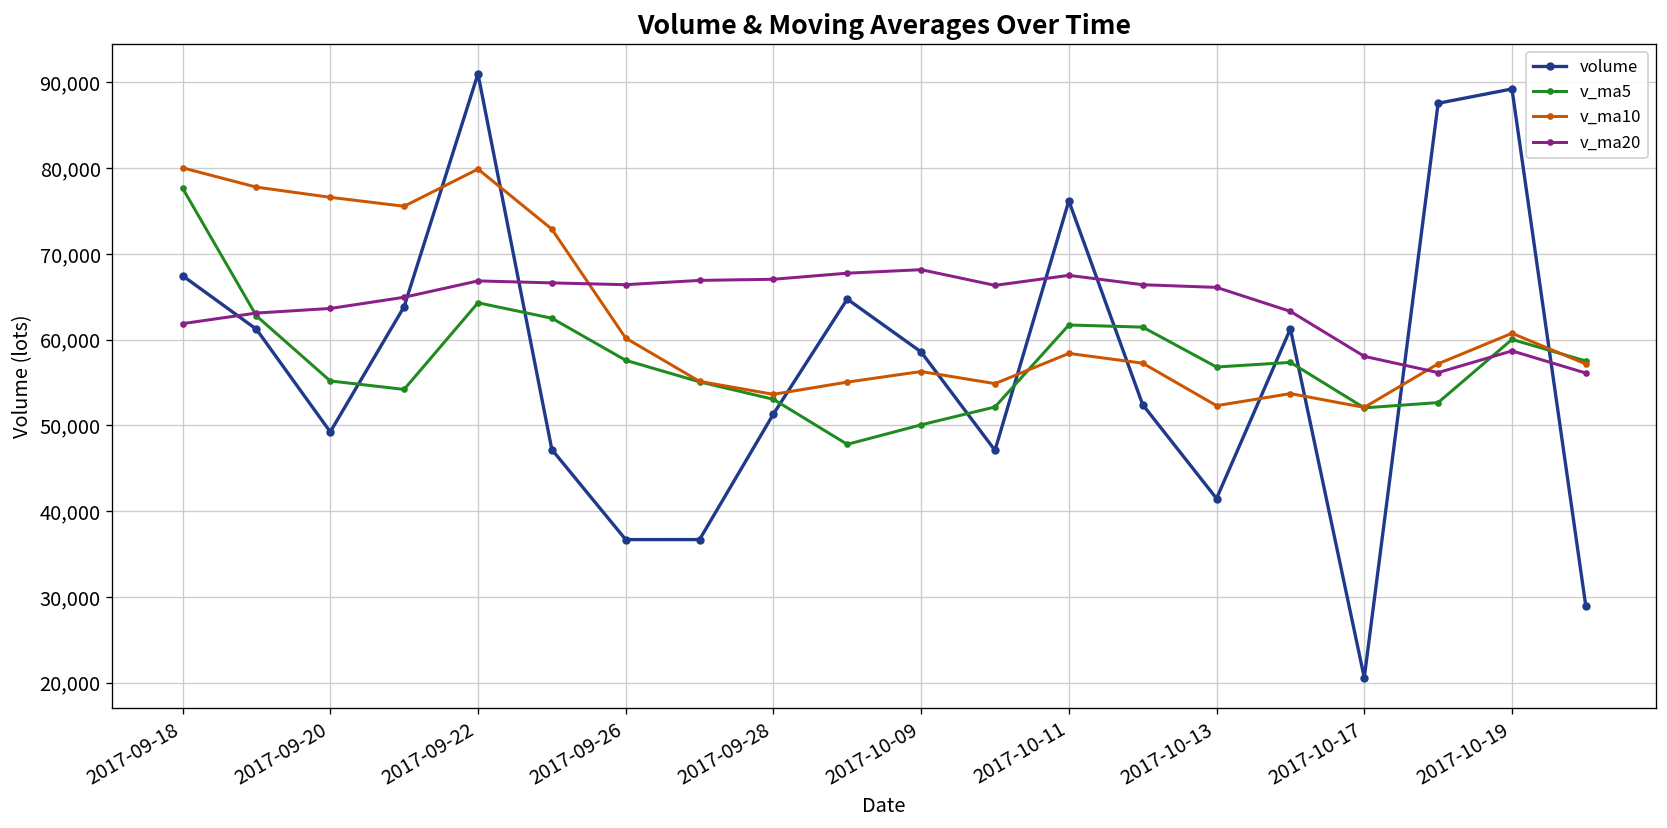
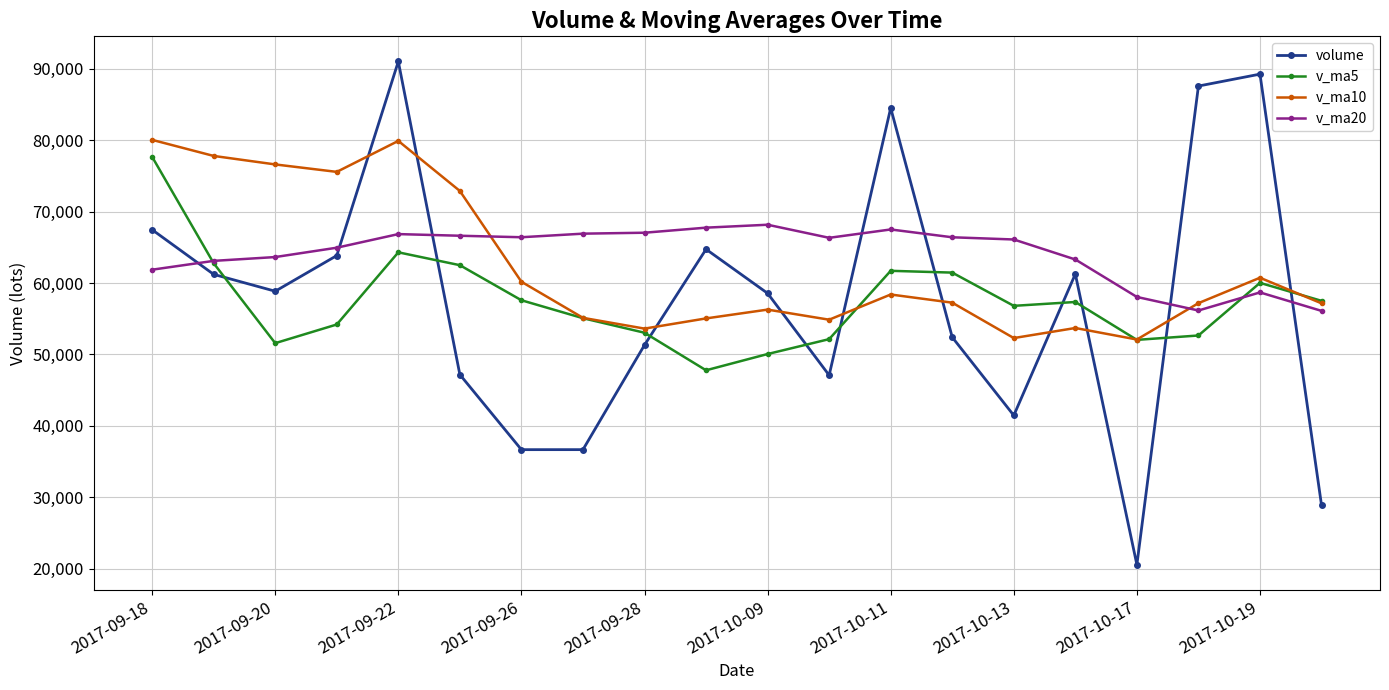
volume, 2017-09-20: 49,000 -> 59,000
v_ma5, 2017-09-20: 55,000 -> 52,000
volume, 2017-10-11: 76,000 -> 85,000
